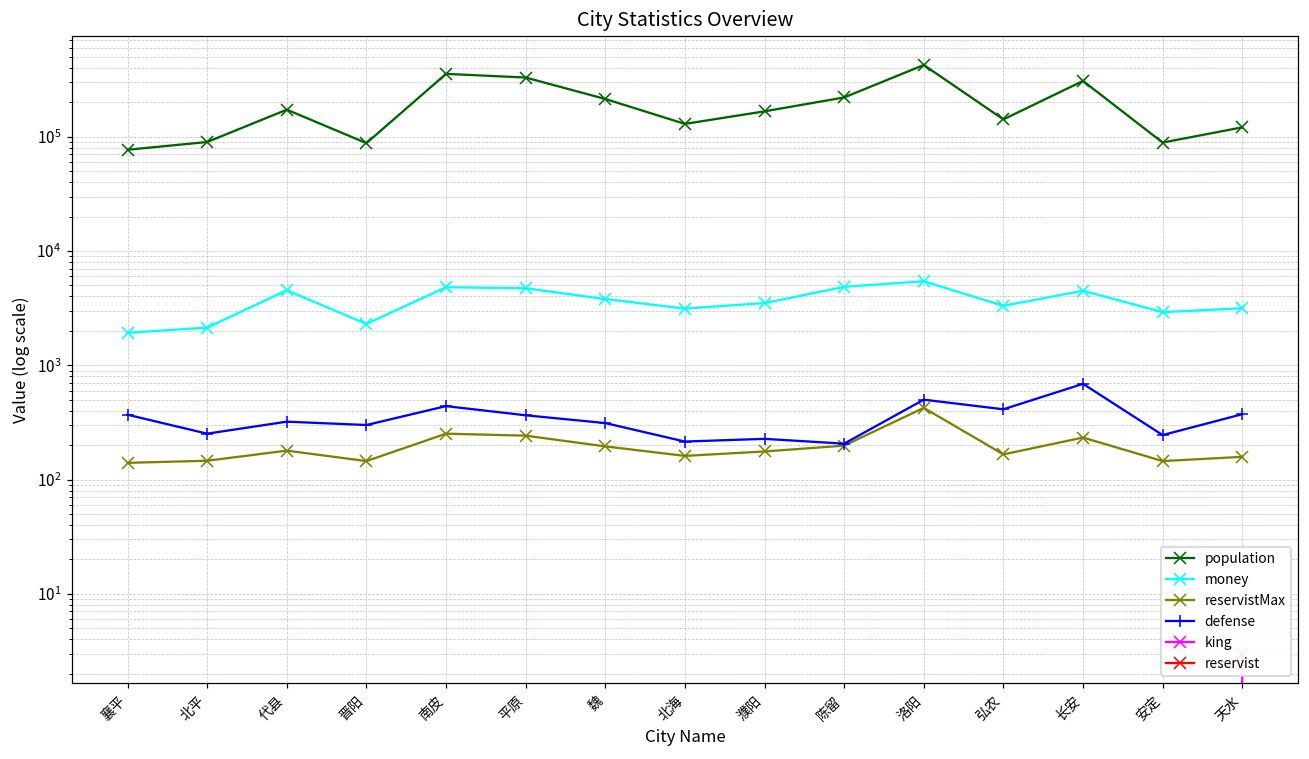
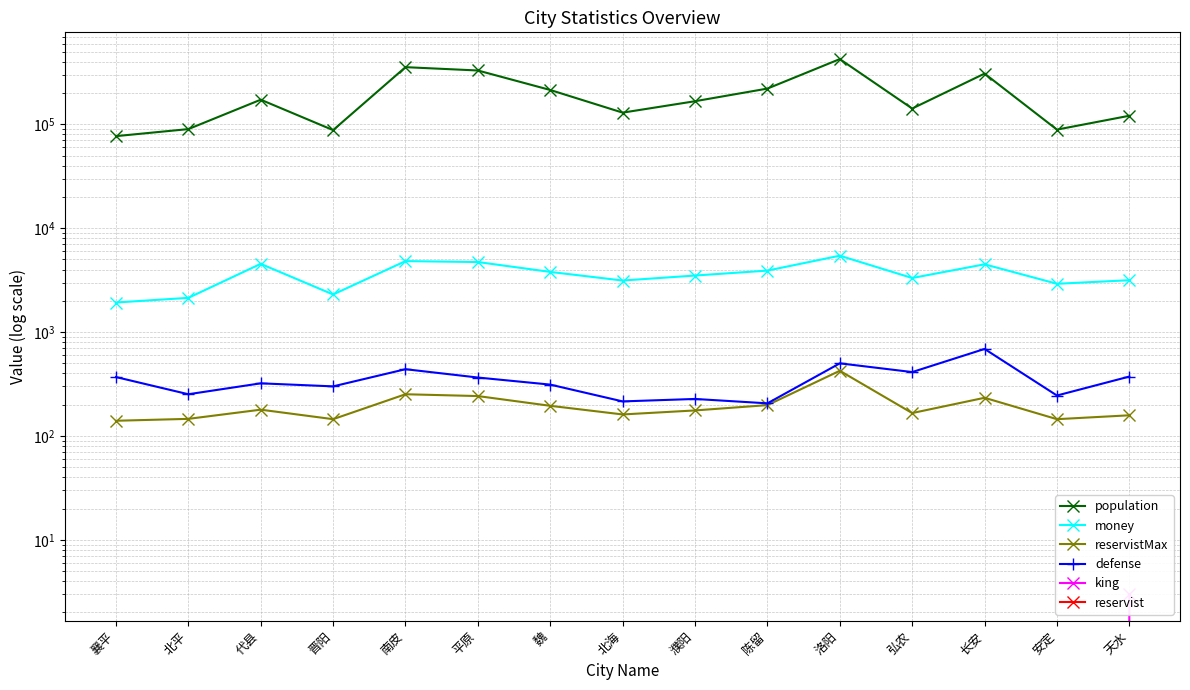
money, 陈留: 5000 -> 3900
